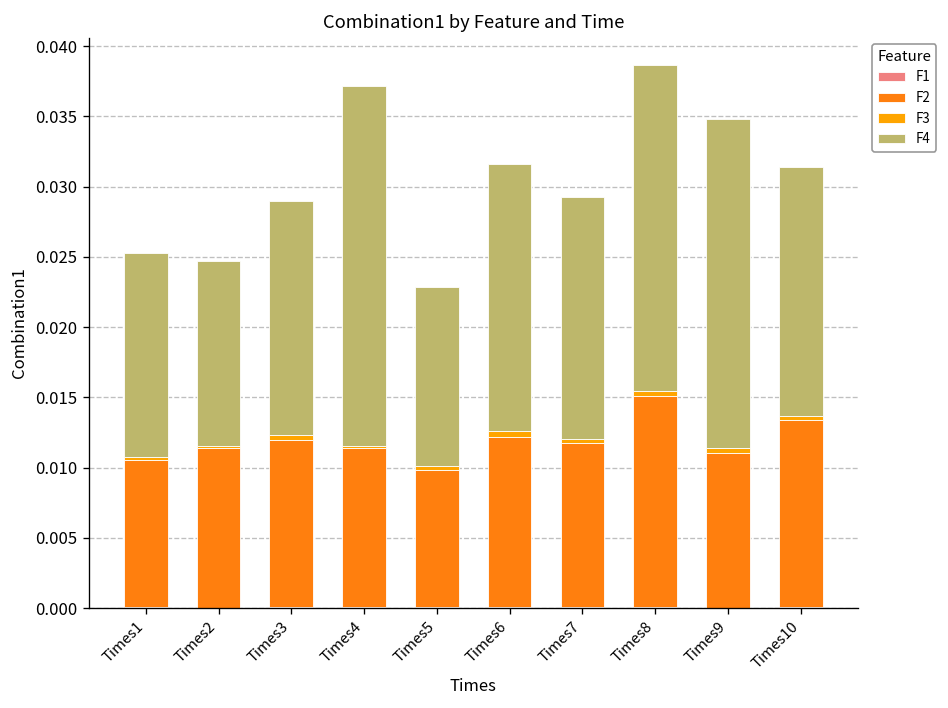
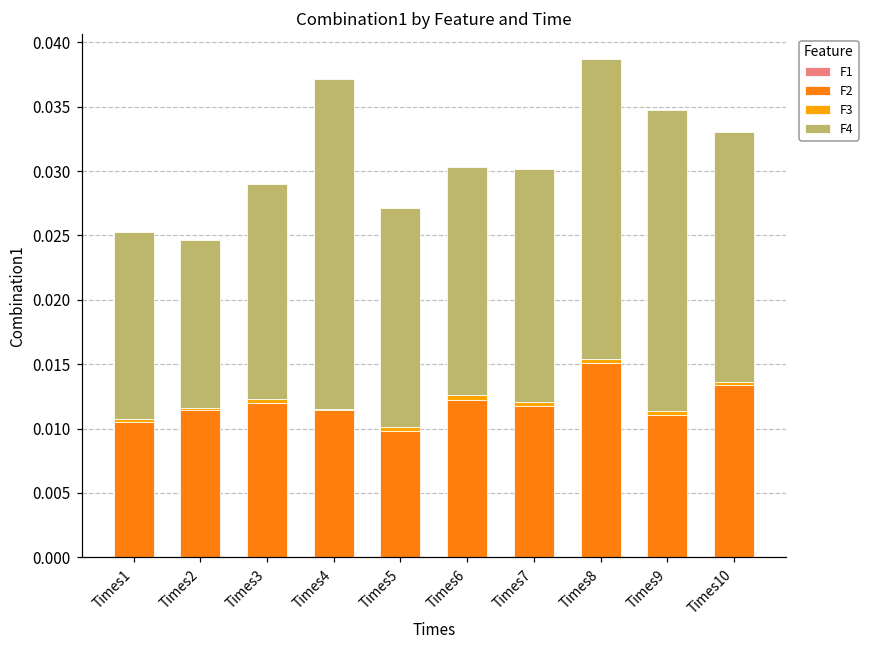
F4, Times5: 0.0127 -> 0.0170
F4, Times6: 0.0190 -> 0.0178
F4, Times7: 0.0172 -> 0.0181
F4, Times10: 0.0177 -> 0.0194
